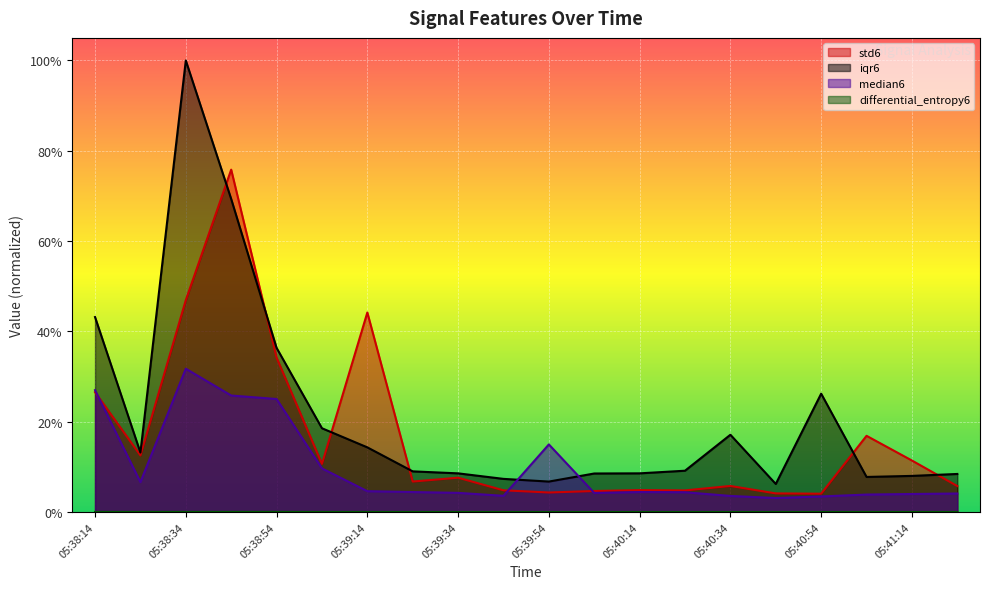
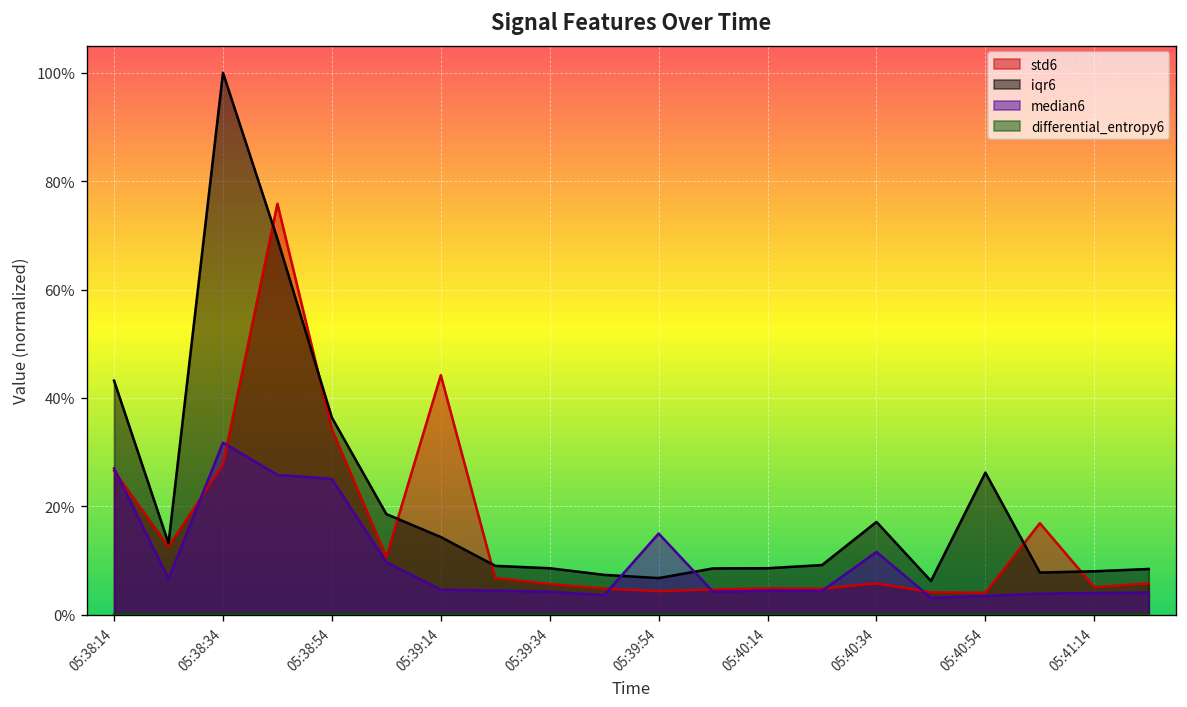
std6, 05:38:34: 47% -> 28%
std6, 05:39:34: 8% -> 6%
median6, 05:40:34: 4% -> 12%
std6, 05:41:14: 11% -> 5%
